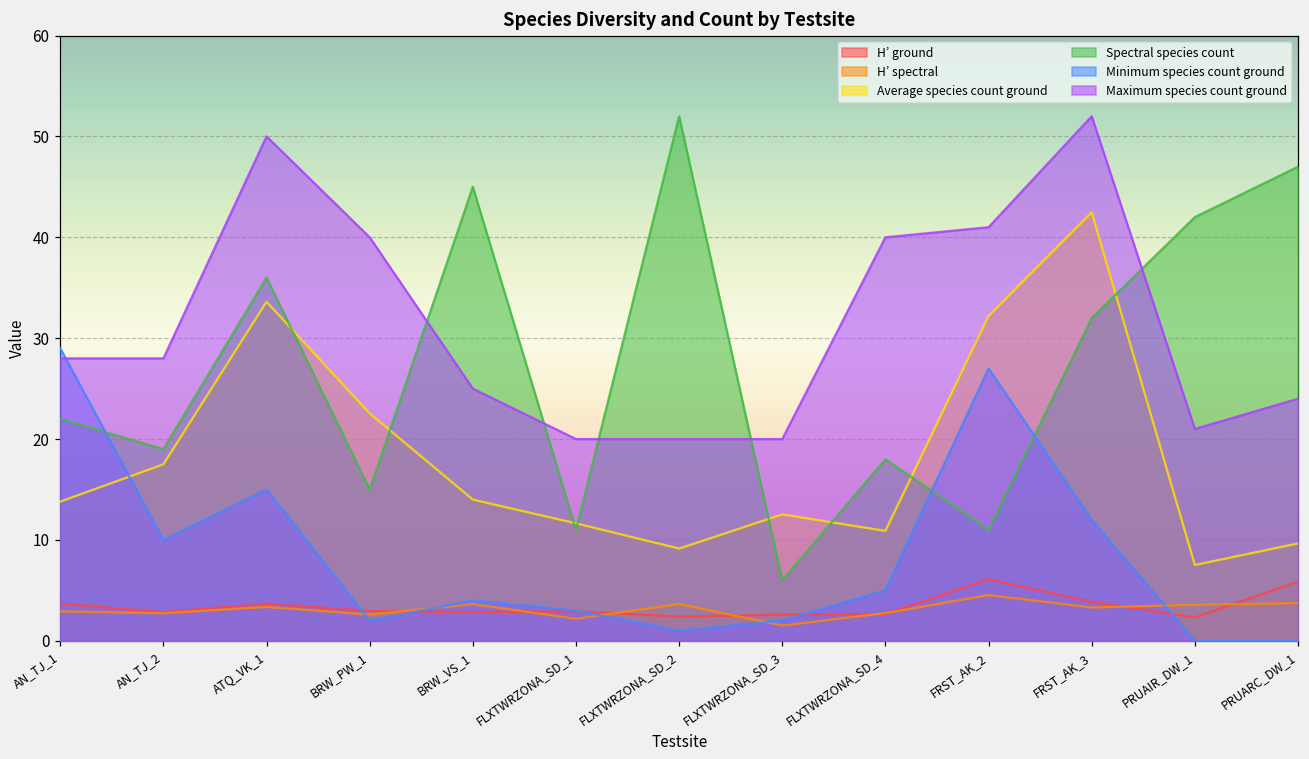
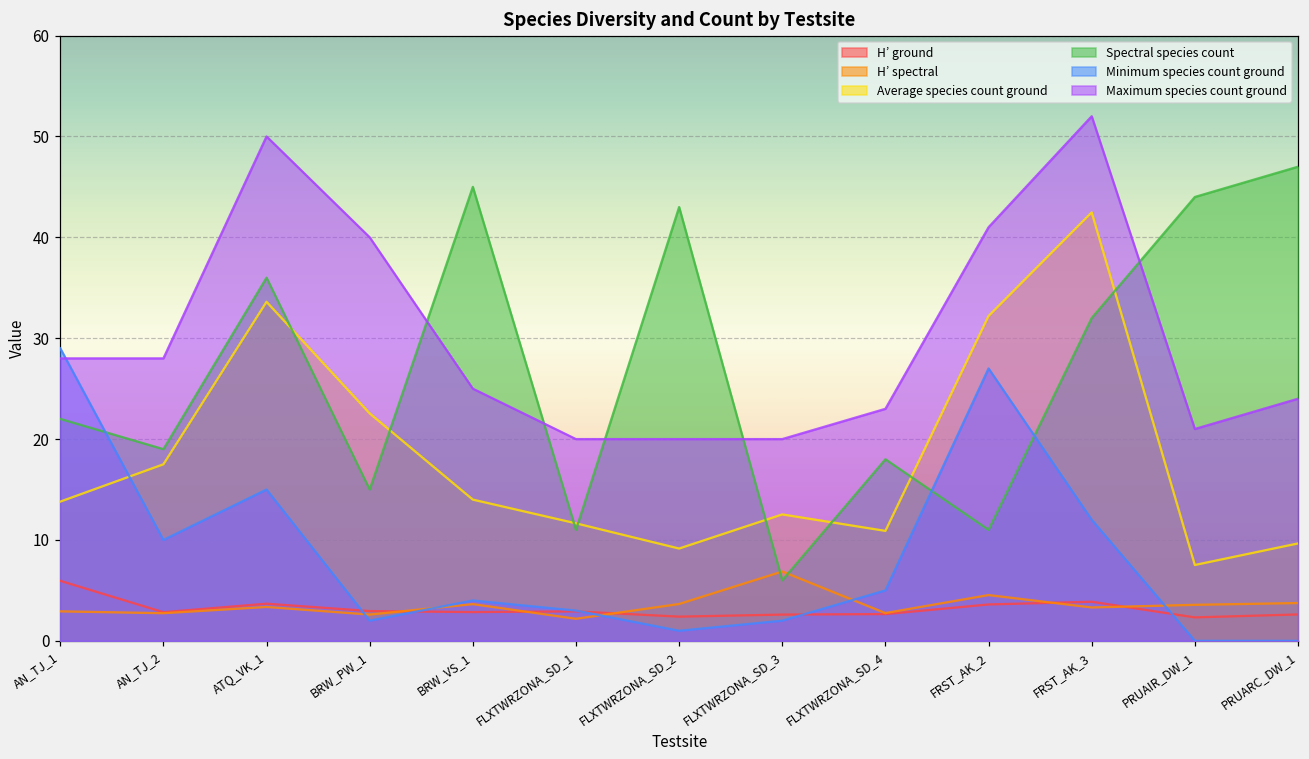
H’ ground, AN_TJ_1: 4 -> 6
Spectral species count, FLXTWRZONA_SD_2: 52 -> 43
H’ spectral, FLXTWRZONA_SD_3: 2 -> 7
Maximum species count ground, FLXTWRZONA_SD_4: 40 -> 23
H’ ground, FRST_AK_2: 6 -> 4
Spectral species count, PRUAIR_DW_1: 42 -> 44
H’ ground, PRUARC_DW_1: 6 -> 3
